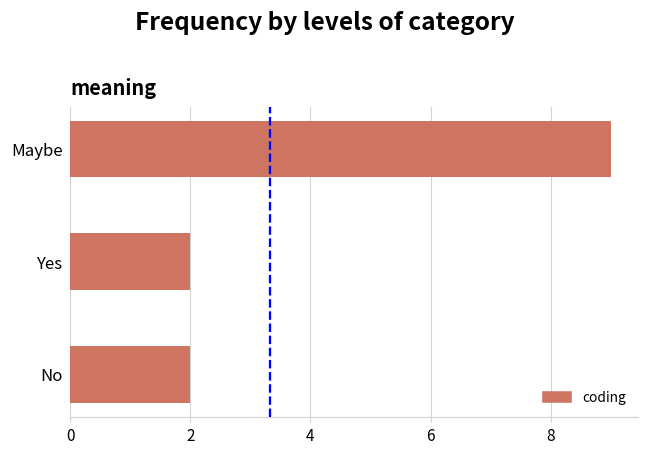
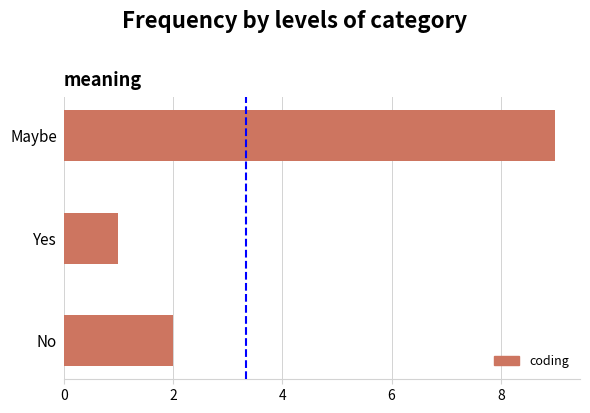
Yes: 2 -> 1
